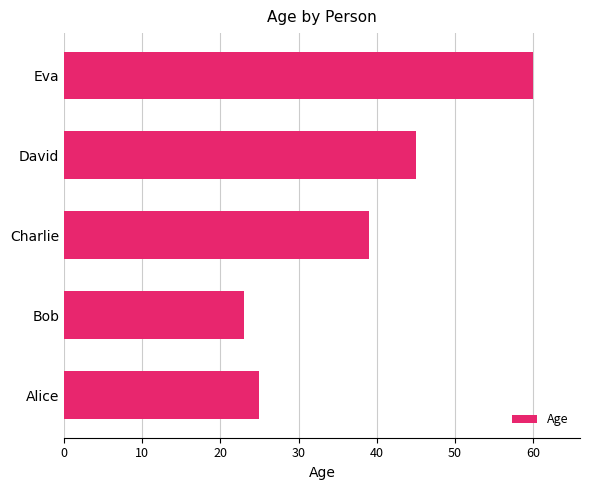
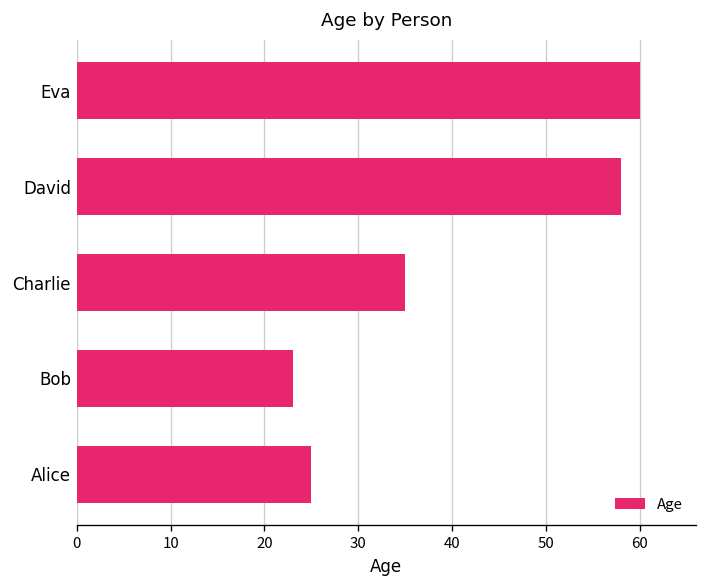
David: 45 -> 58
Charlie: 39 -> 35
